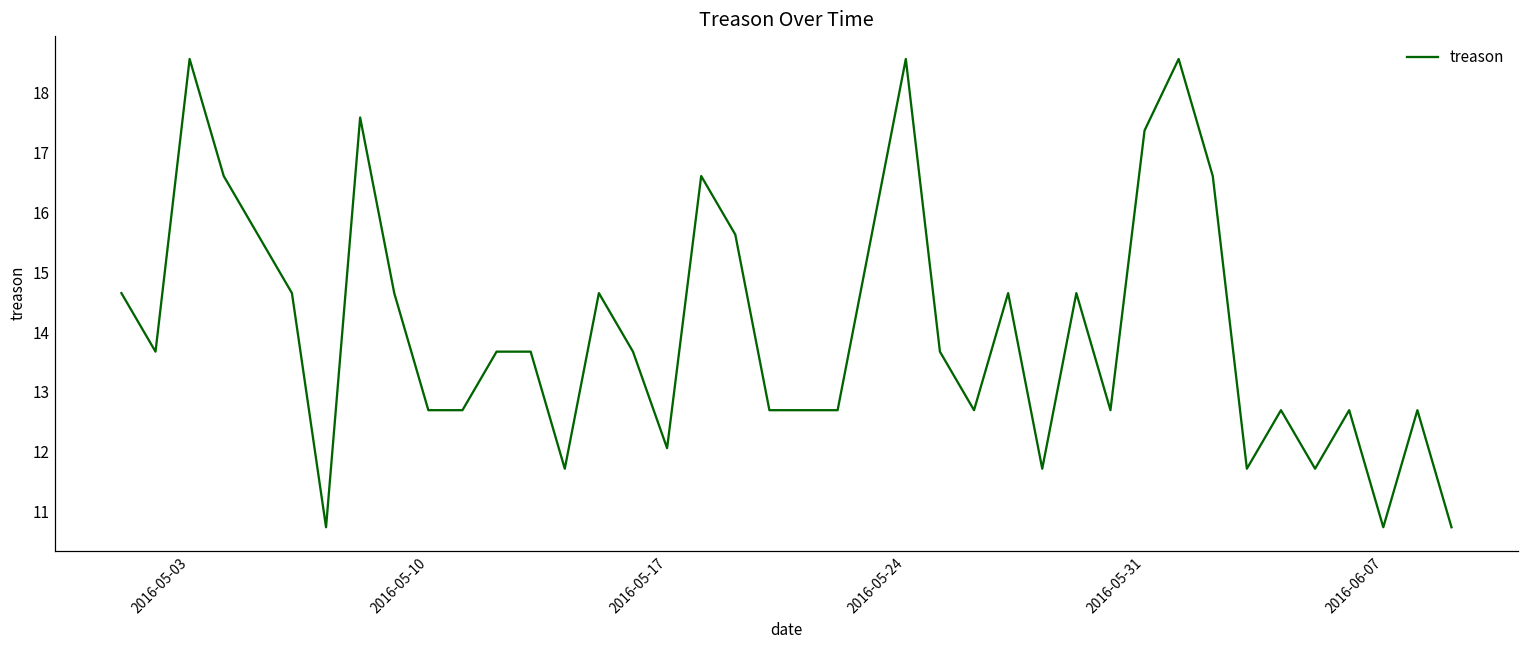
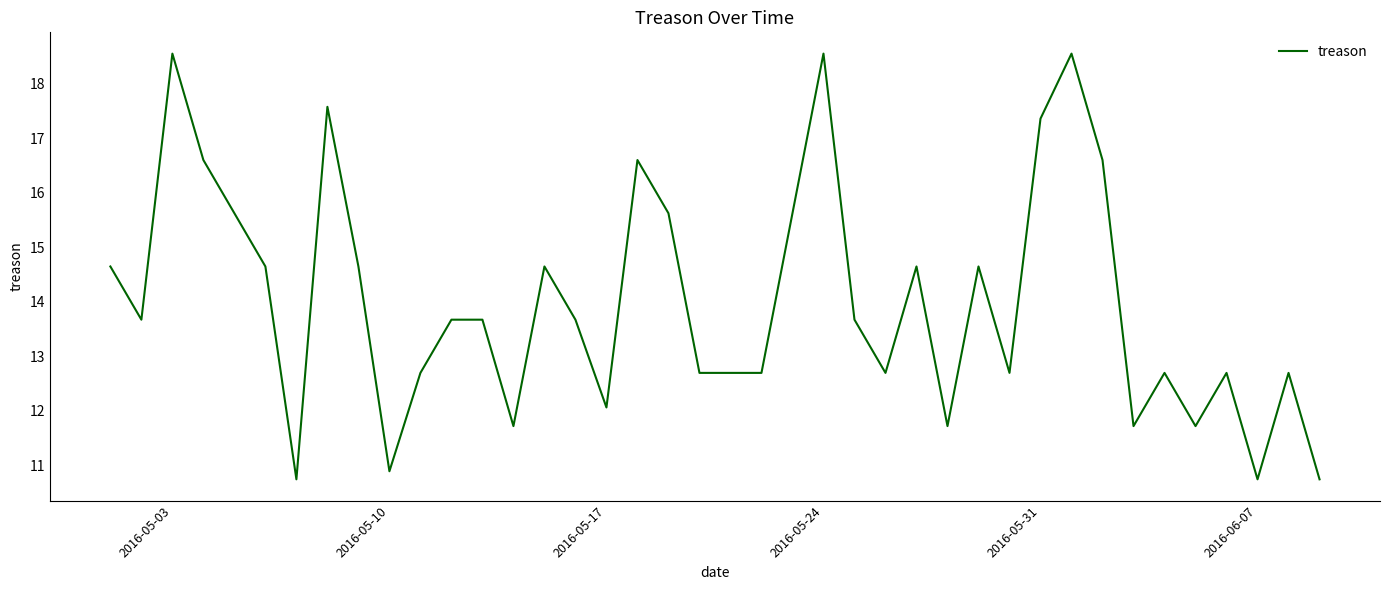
2016-05-10: 12.7 -> 10.9
